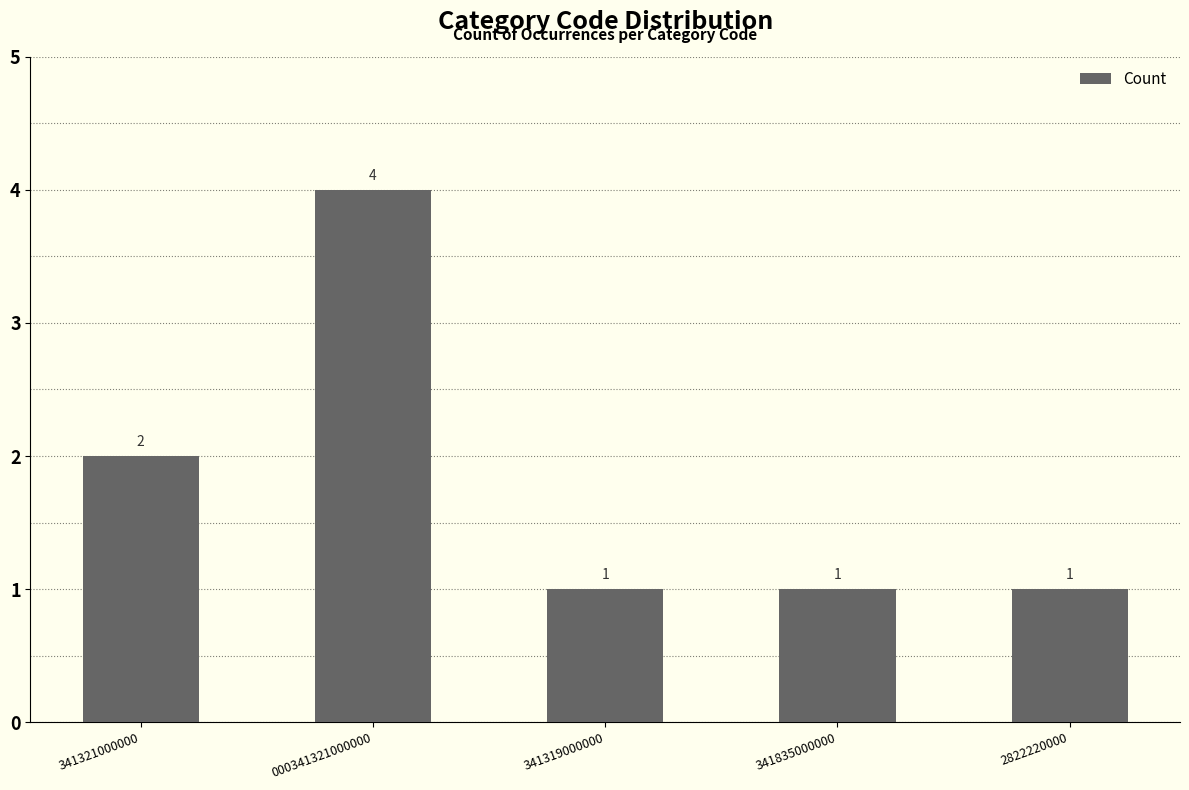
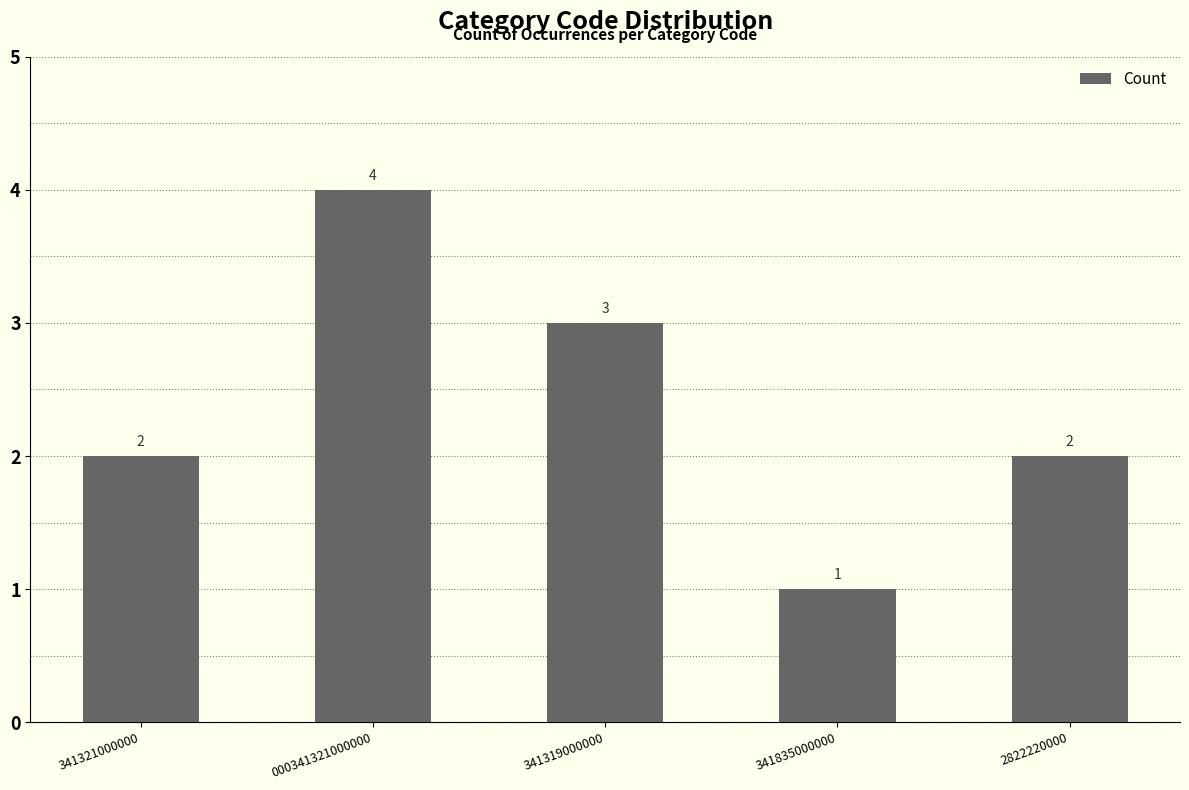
341319000000: 1 -> 3
2822220000: 1 -> 2
